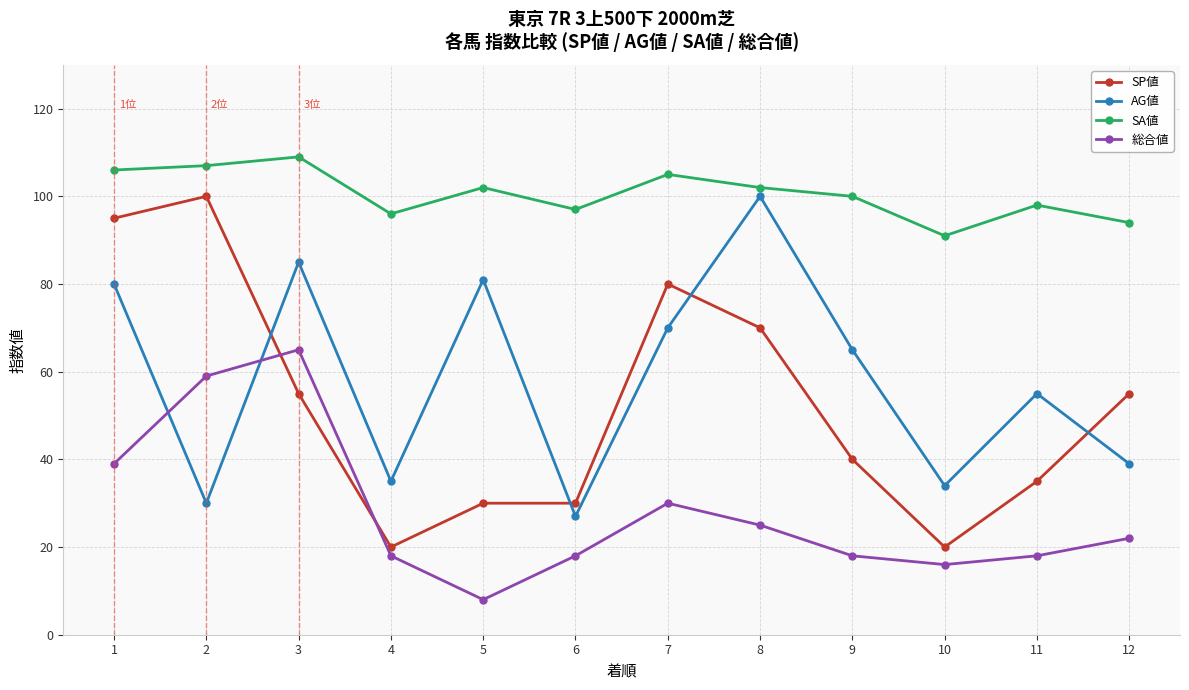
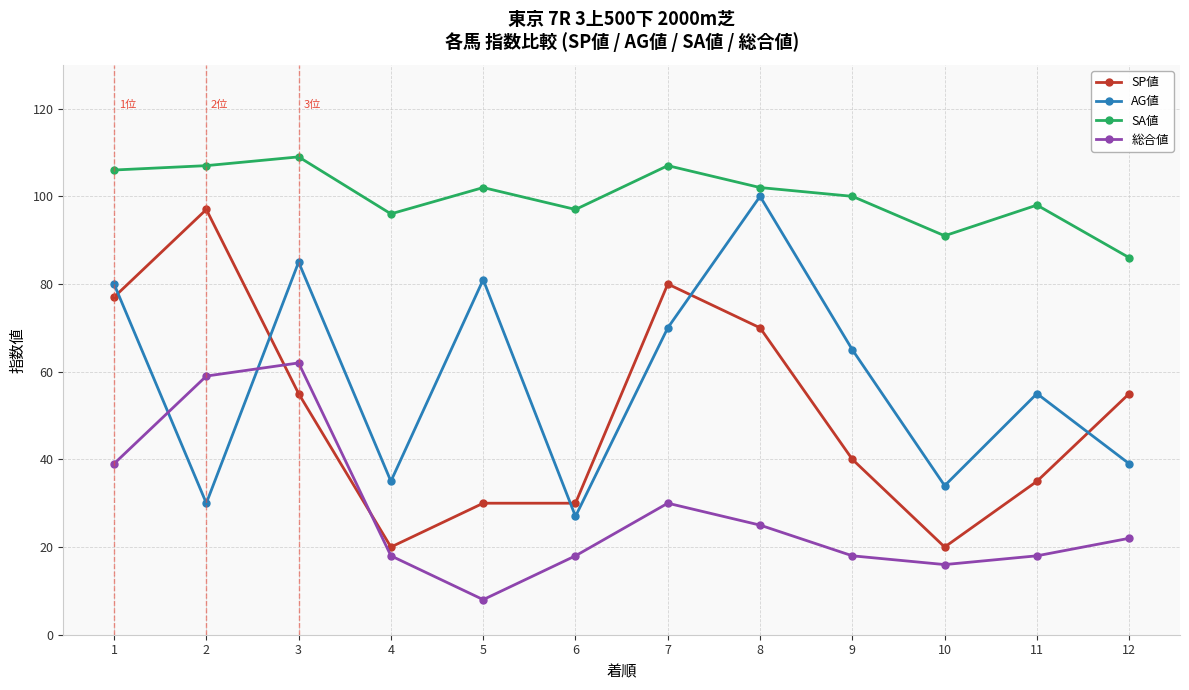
SP値, 1: 95 -> 77
SP値, 2: 100 -> 97
総合値, 3: 65 -> 62
SA値, 7: 105 -> 107
SA値, 12: 94 -> 86
